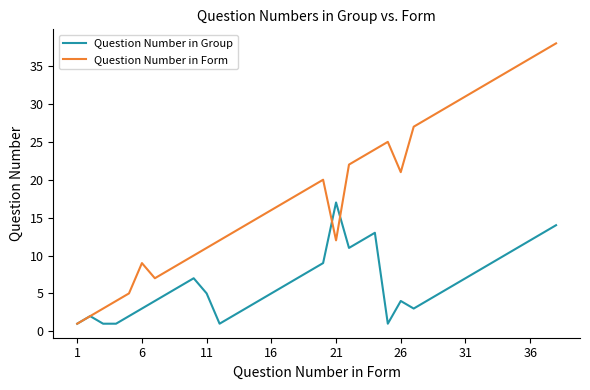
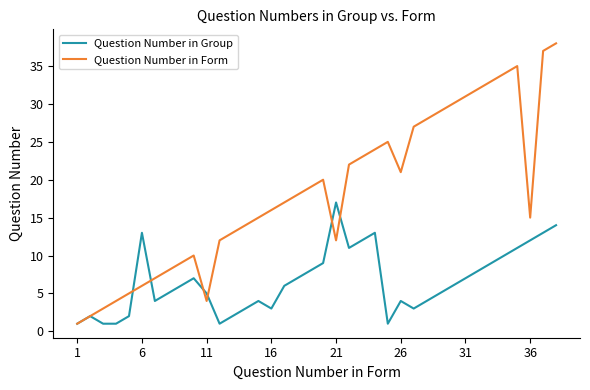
Question Number in Group, 6: 3 -> 13
Question Number in Form, 6: 9 -> 6
Question Number in Form, 11: 11 -> 4
Question Number in Group, 16: 5 -> 3
Question Number in Form, 36: 36 -> 15
